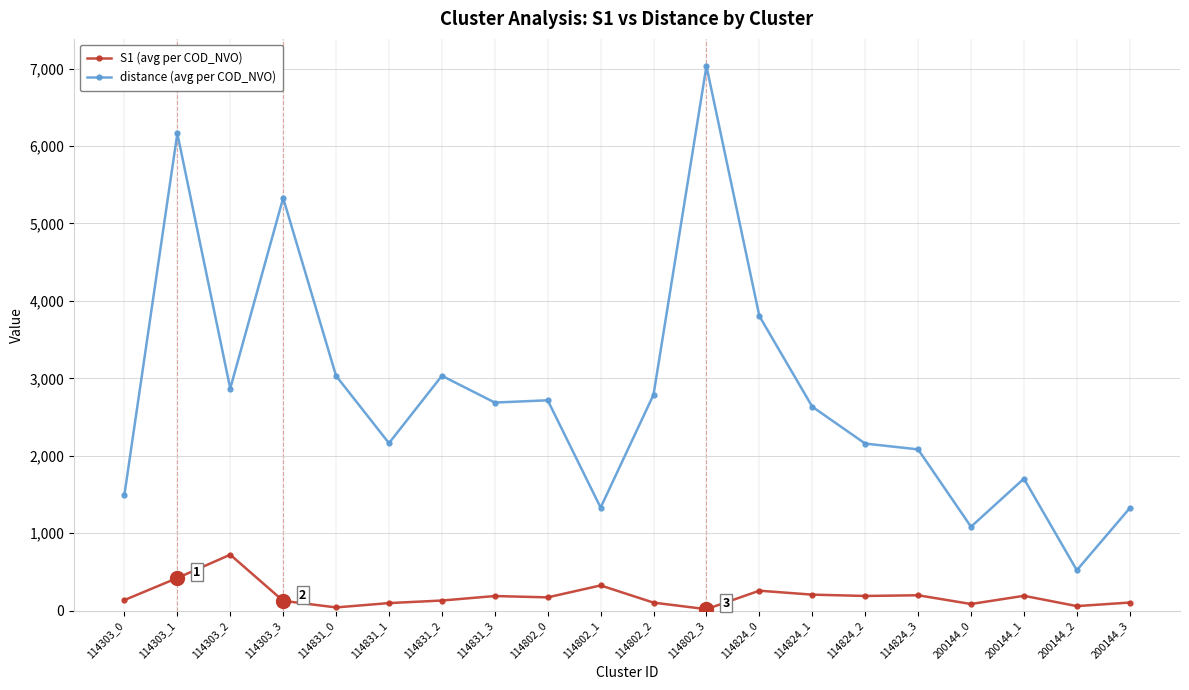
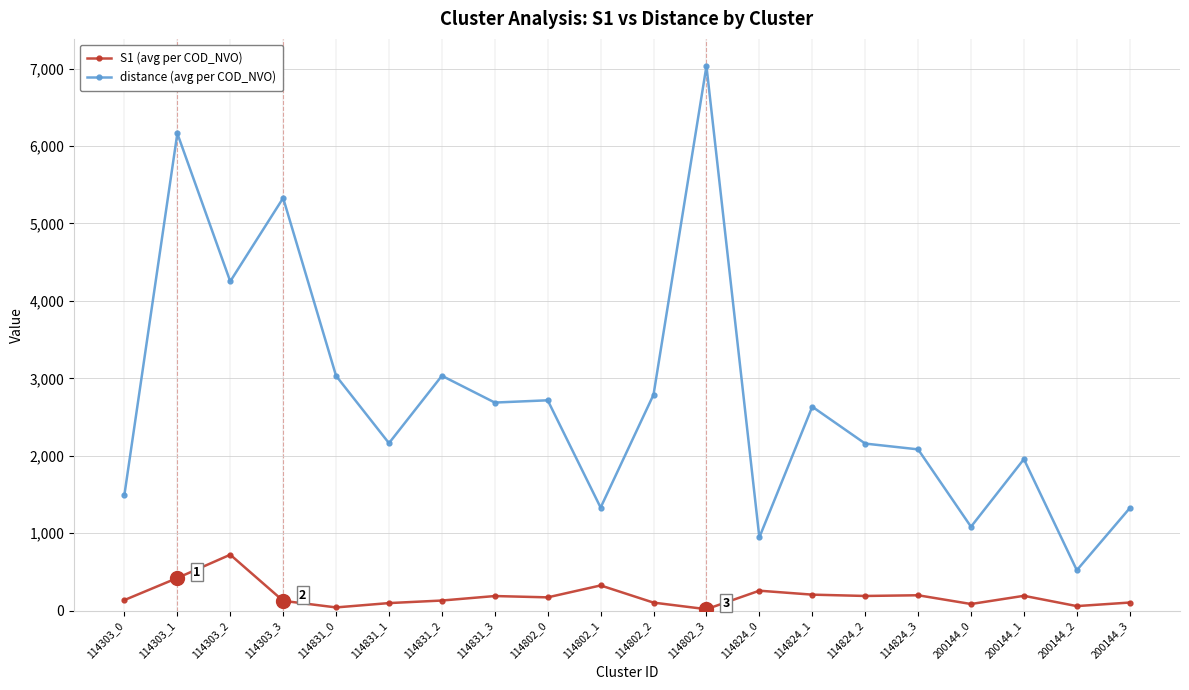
distance (avg per COD_NVO), 114303_2: 2,900 -> 4,300
distance (avg per COD_NVO), 114824_0: 3,800 -> 900
distance (avg per COD_NVO), 200144_1: 1,700 -> 2,000
